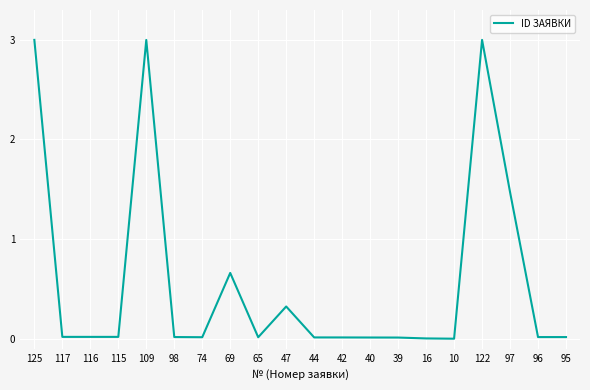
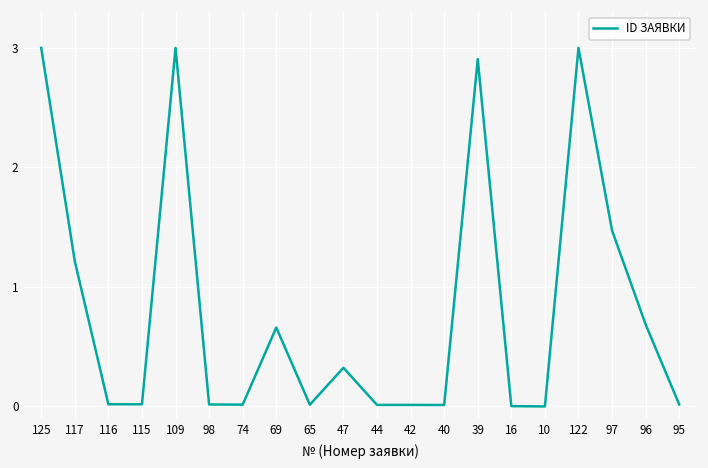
117: 0.0 -> 1.2
39: 0.0 -> 2.9
96: 0.0 -> 0.7
